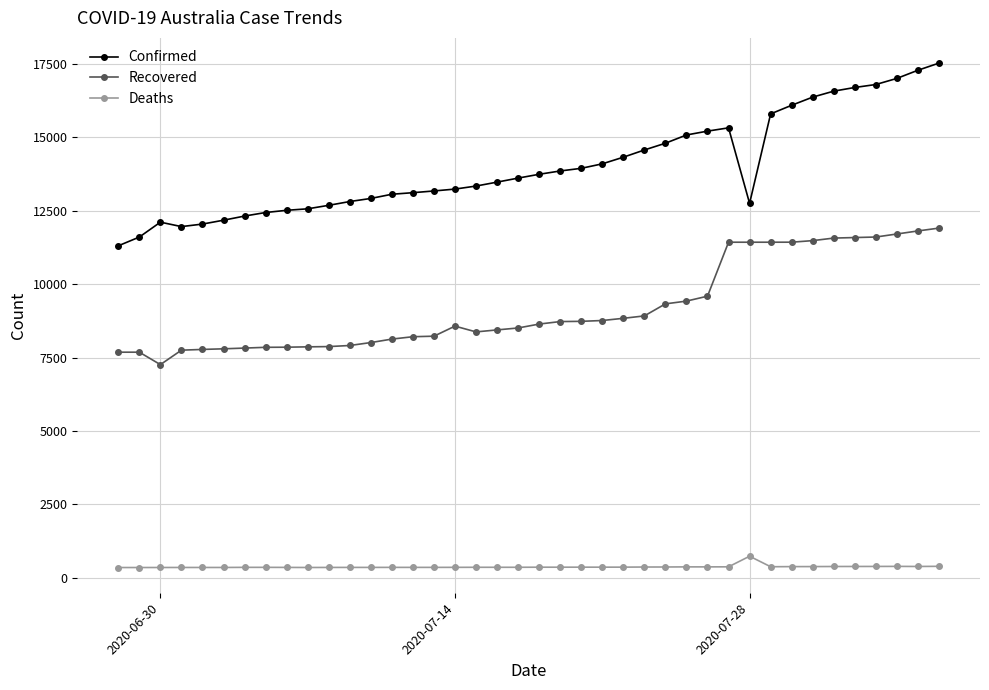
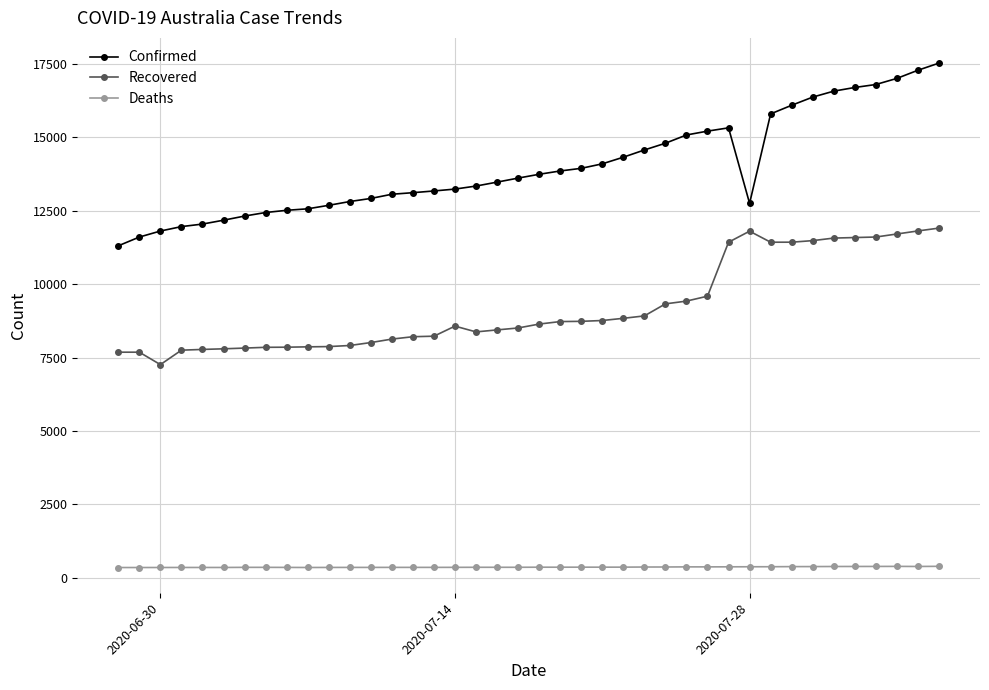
Confirmed, 2020-06-30: 12100 -> 11800
Recovered, 2020-07-28: 11400 -> 11800
Deaths, 2020-07-28: 700 -> 400
